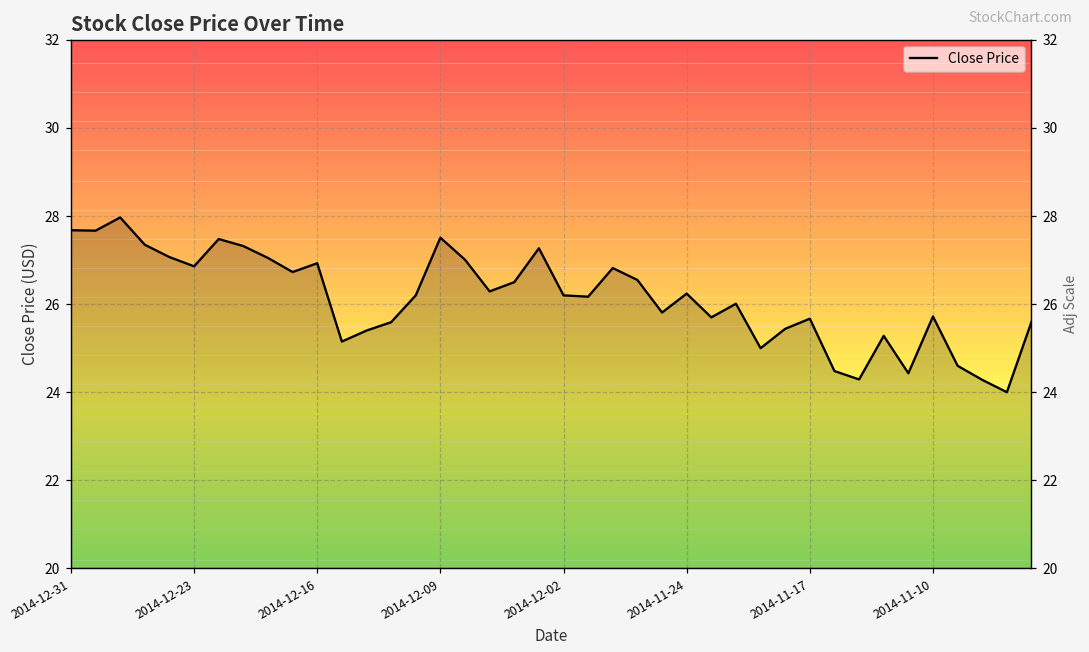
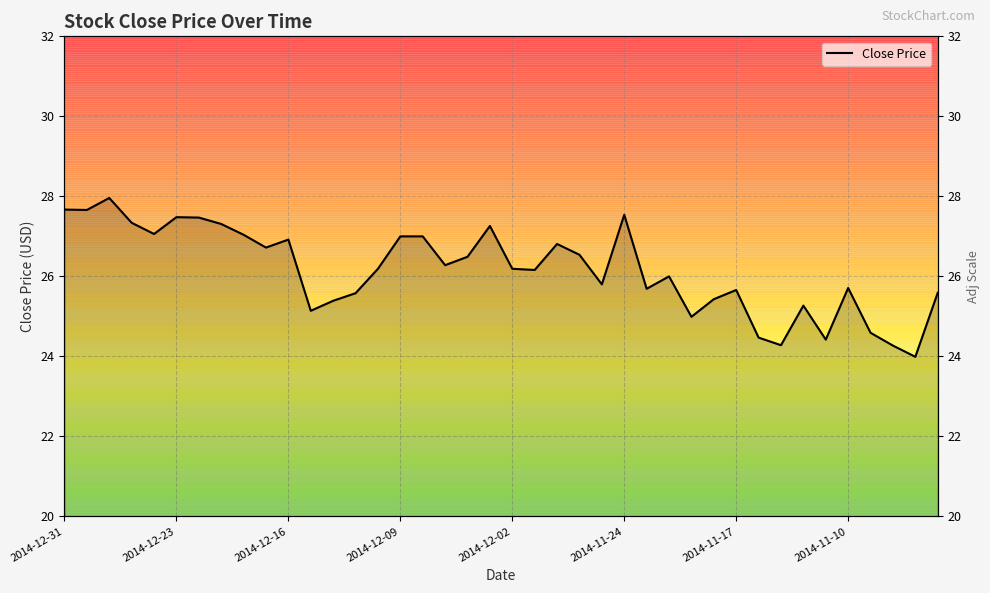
2014-12-23: 26.9 -> 27.5
2014-12-09: 27.5 -> 27.0
2014-11-24: 26.2 -> 27.5
